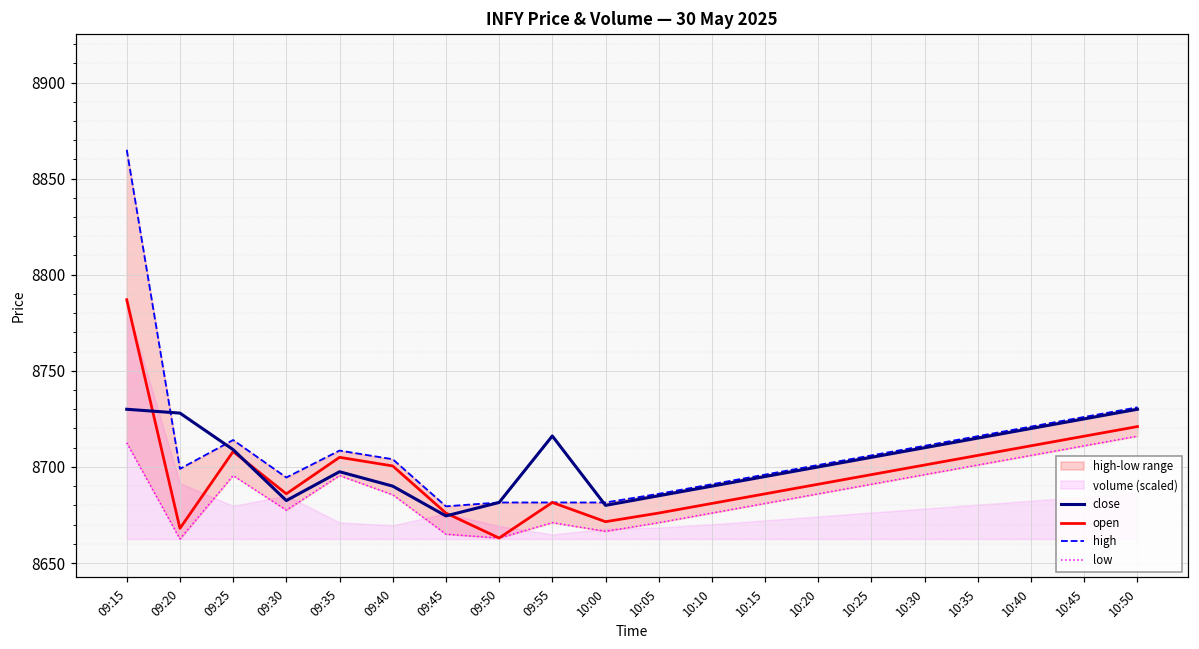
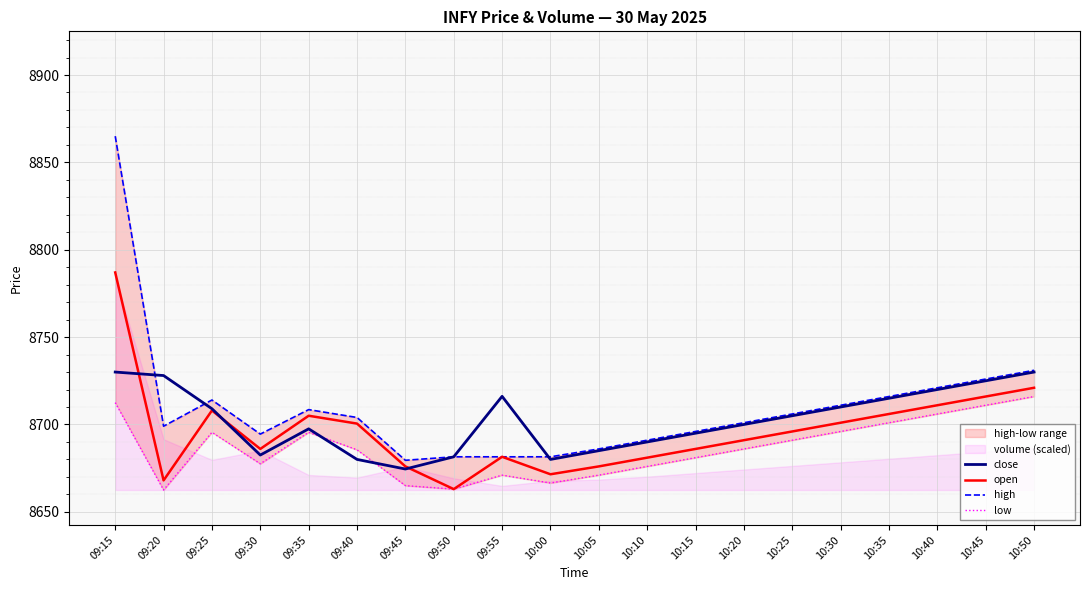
close, 09:40: 8690 -> 8680
